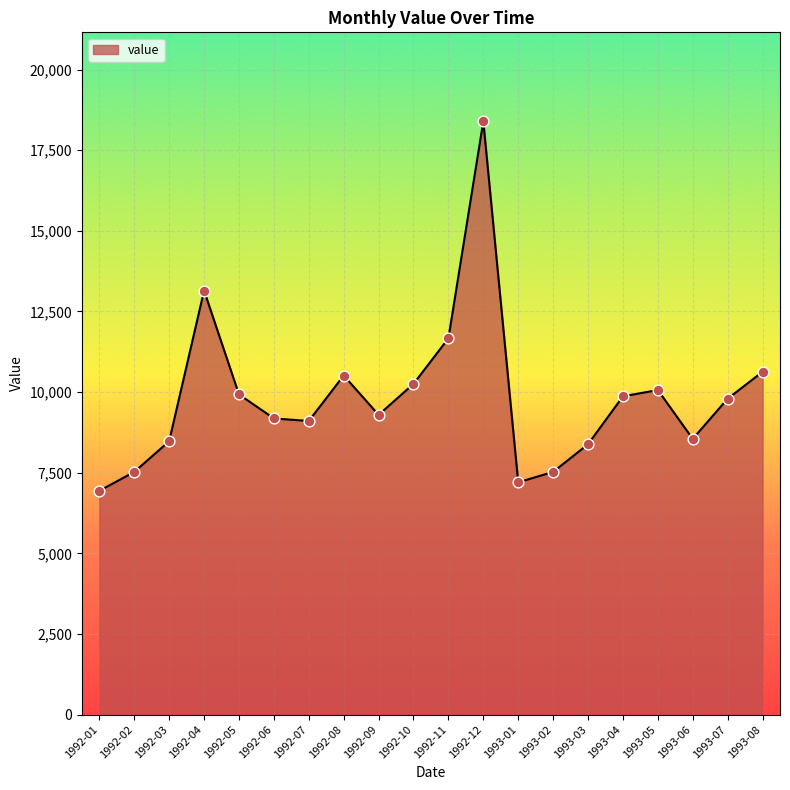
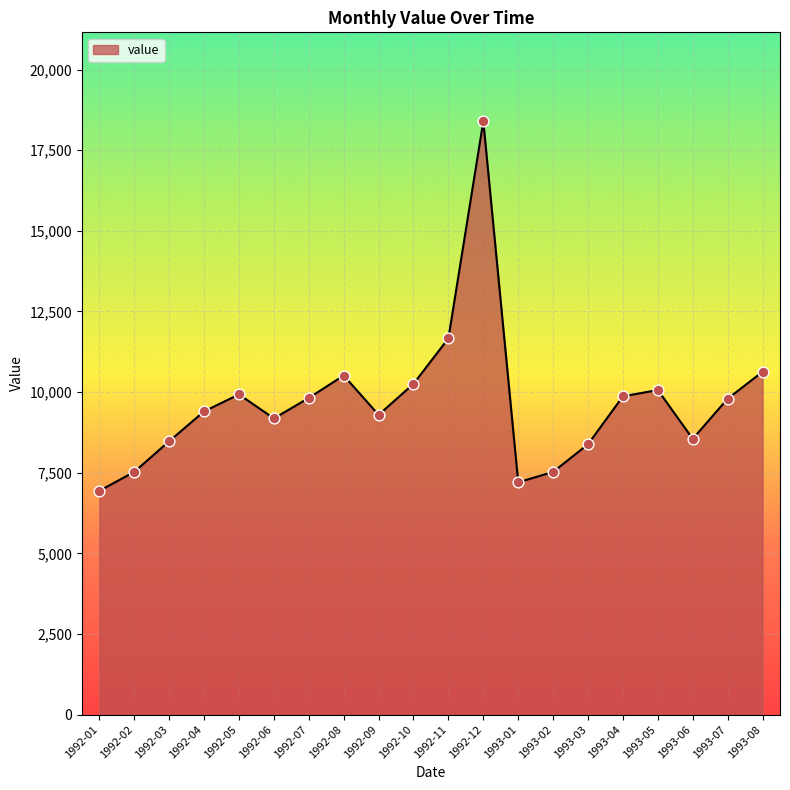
1992-04: 13,100 -> 9,400
1992-07: 9,100 -> 9,800
